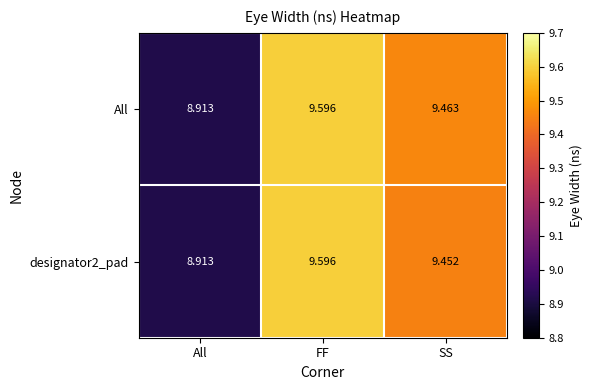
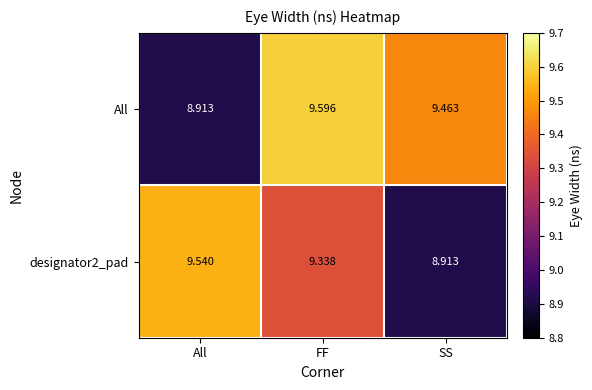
designator2_pad, All: 8.913 -> 9.540
designator2_pad, FF: 9.596 -> 9.338
designator2_pad, SS: 9.452 -> 8.913
